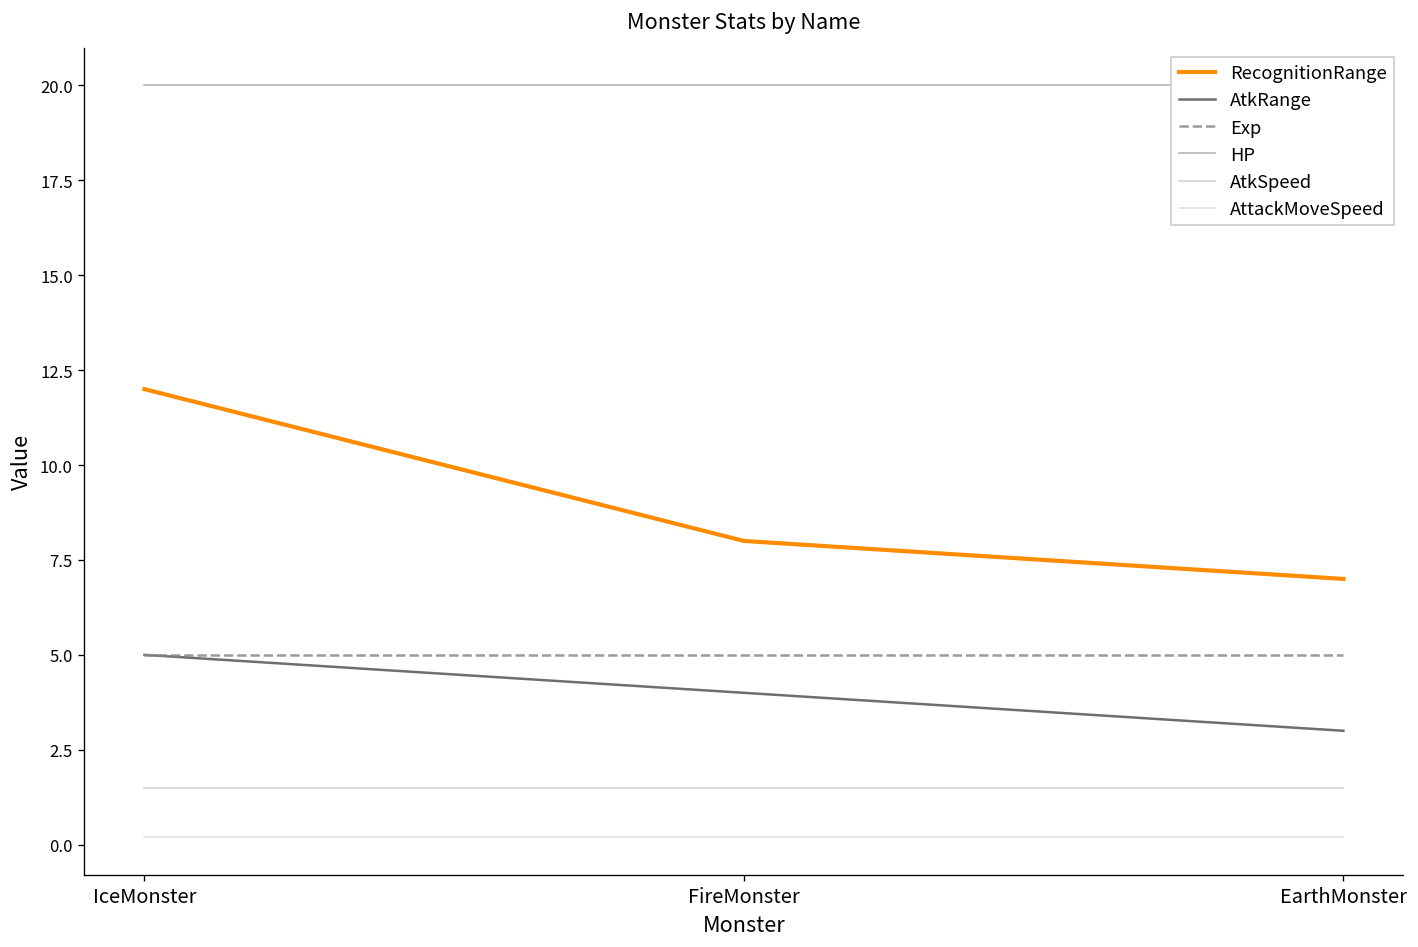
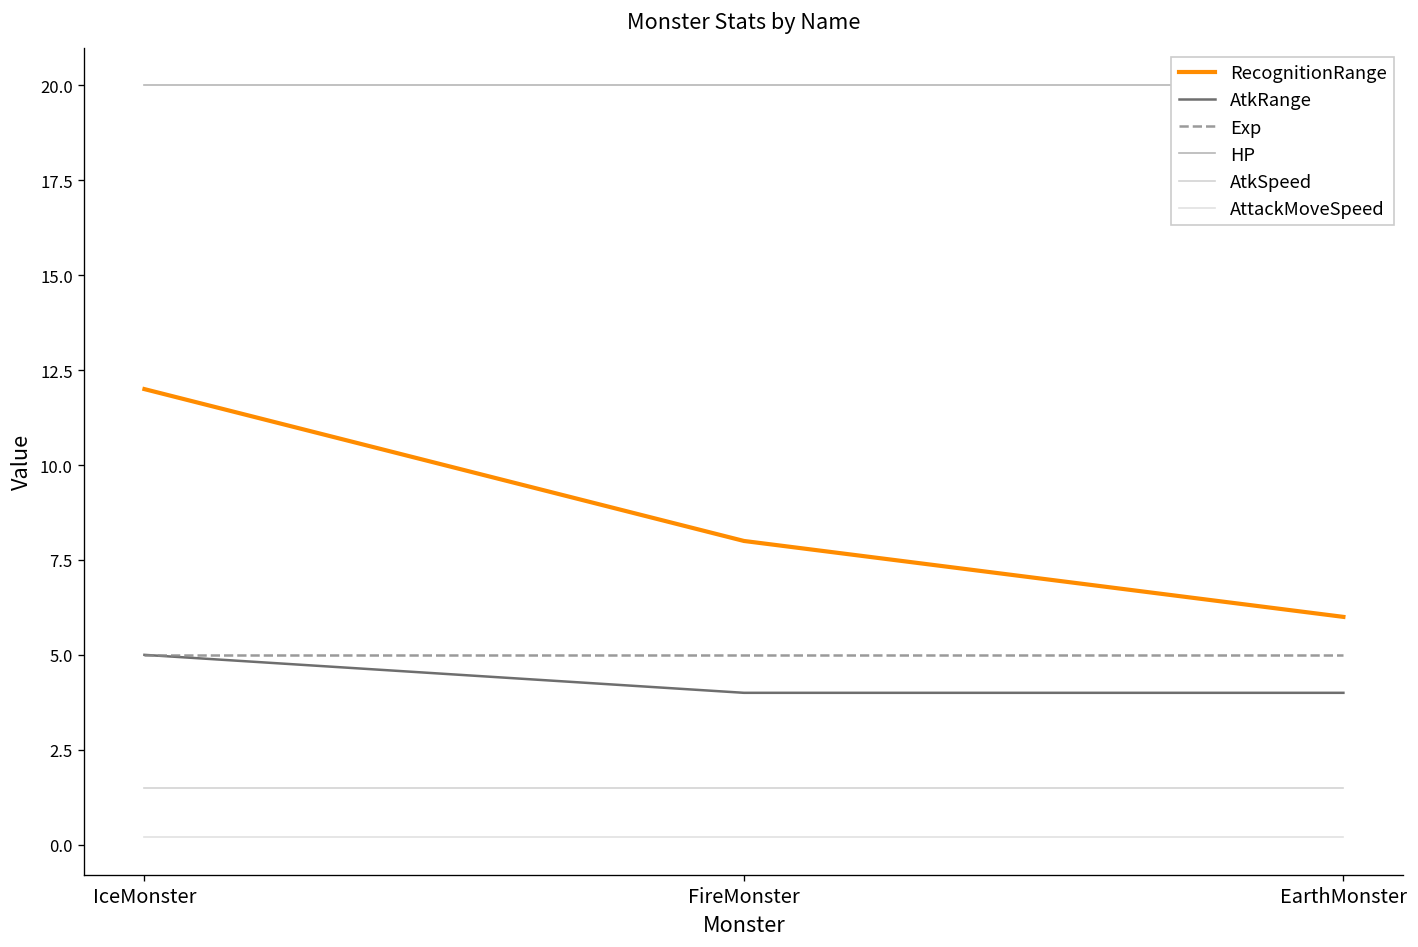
RecognitionRange, EarthMonster: 7 -> 6
AtkRange, EarthMonster: 3 -> 4
